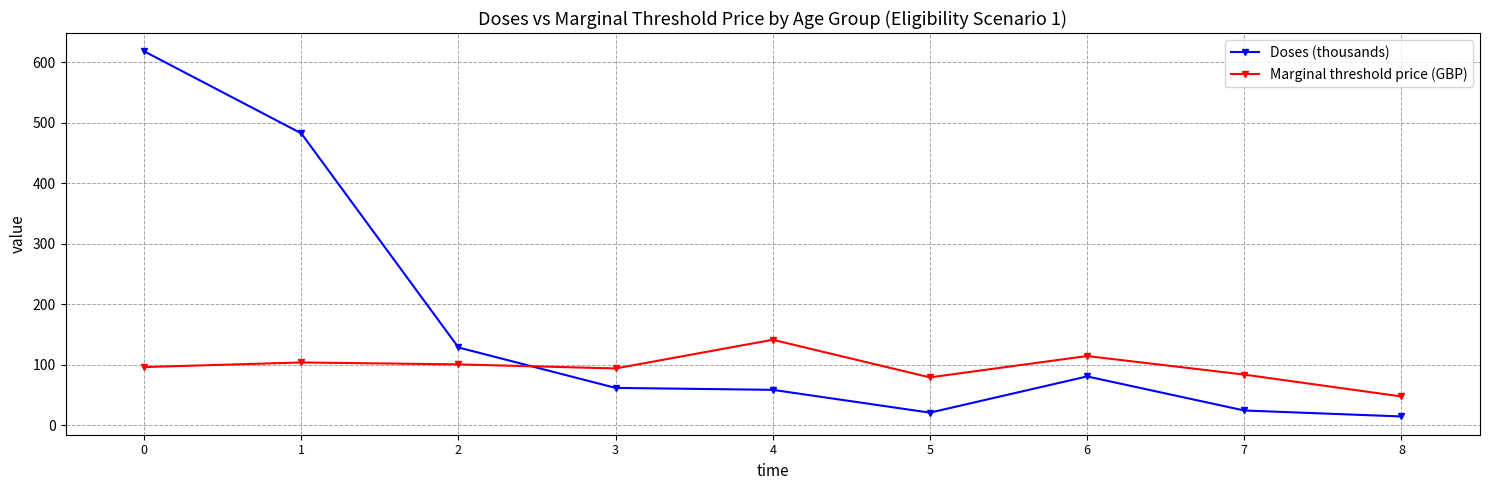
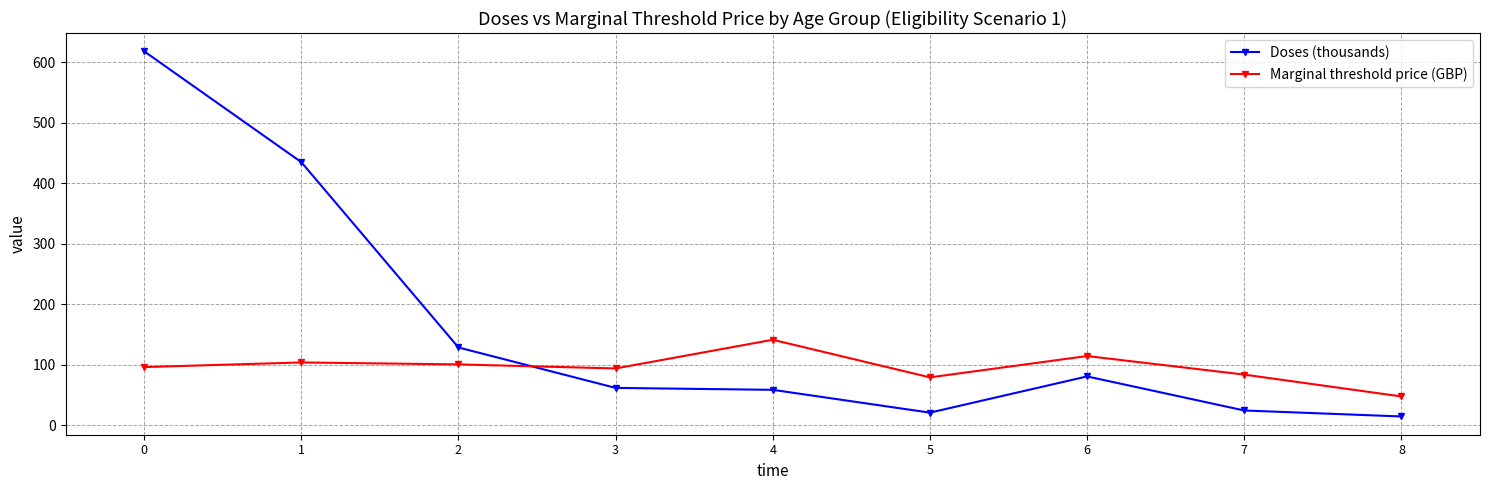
Doses (thousands), 1: 480 -> 430
